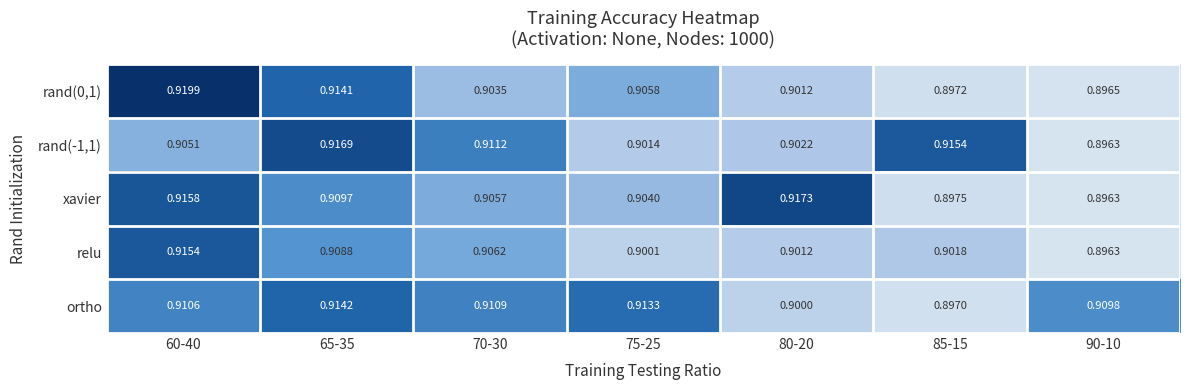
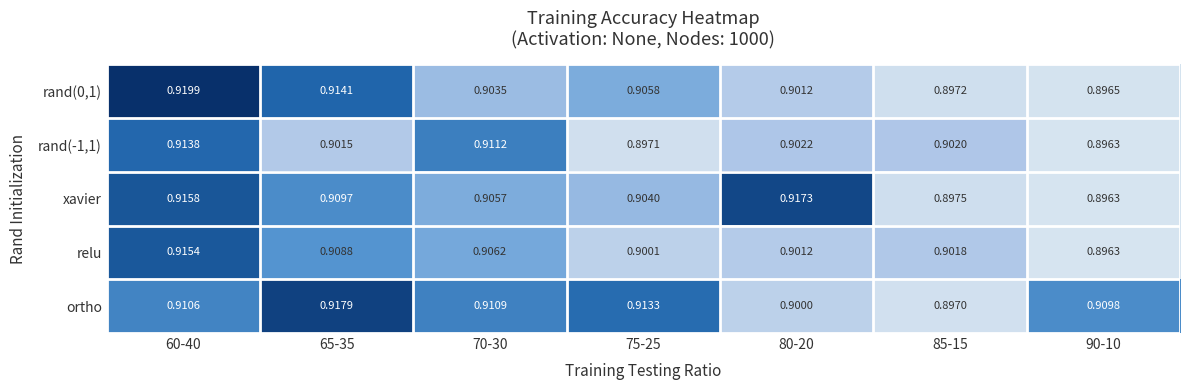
rand(-1,1), 60-40: 0.9051 -> 0.9138
rand(-1,1), 65-35: 0.9169 -> 0.9015
rand(-1,1), 75-25: 0.9014 -> 0.8971
rand(-1,1), 85-15: 0.9154 -> 0.9020
ortho, 65-35: 0.9142 -> 0.9179
